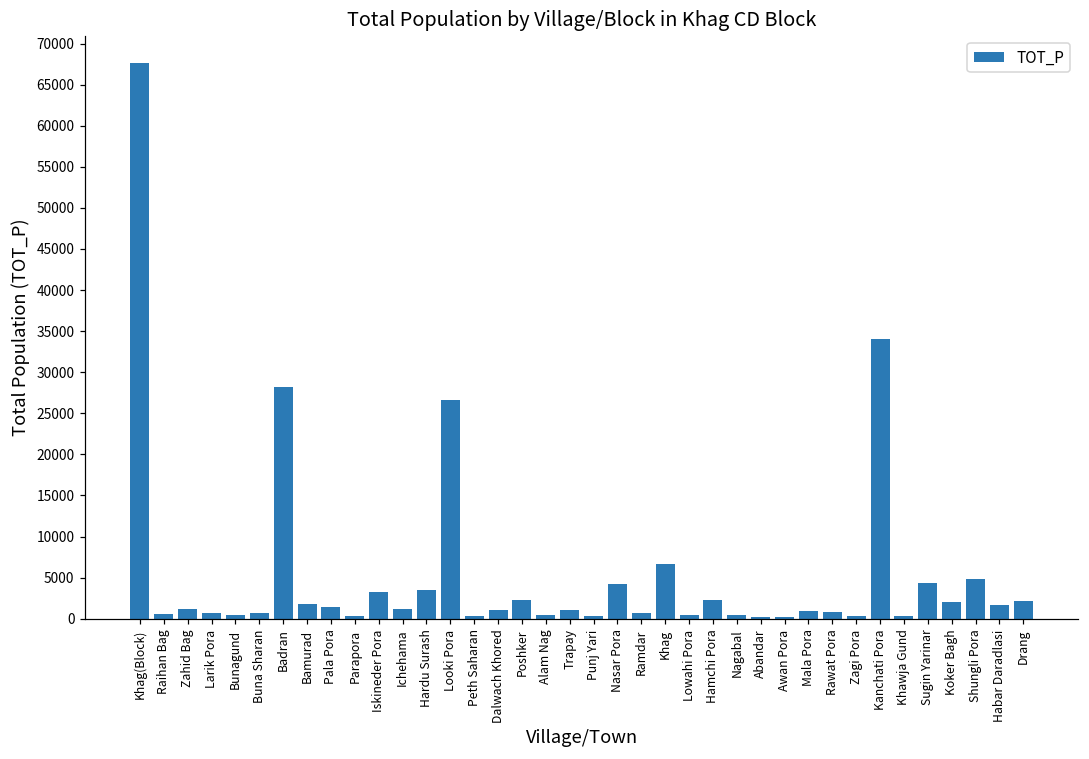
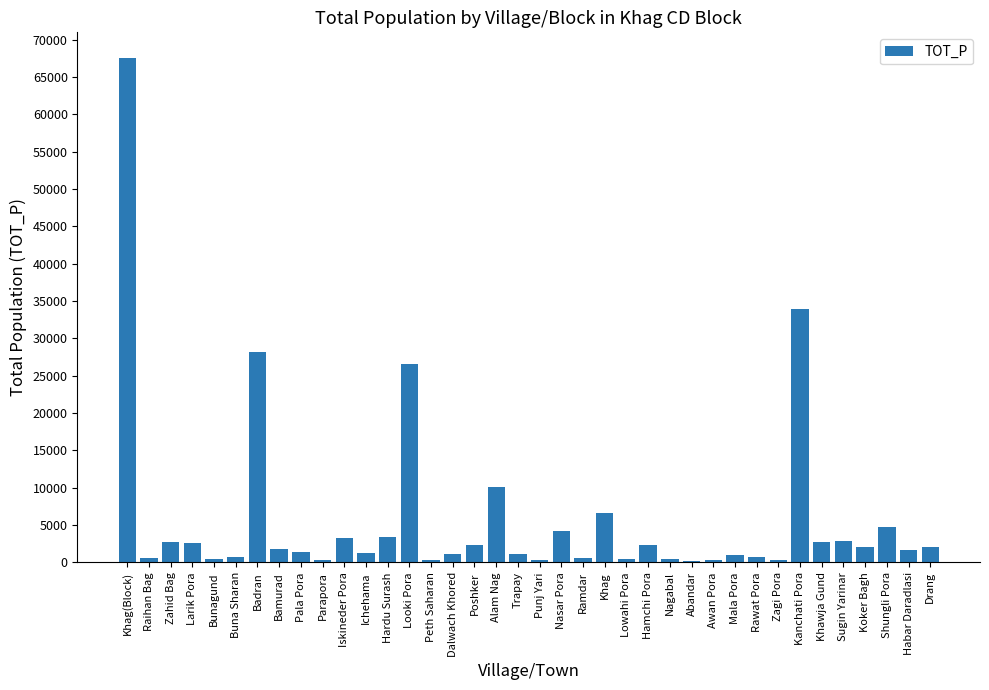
Zahid Bag: 1000 -> 3000
Larik Pora: 1000 -> 3000
Alam Nag: 0 -> 10000
Khawja Gund: 0 -> 3000
Sugin Yarinar: 4000 -> 3000
